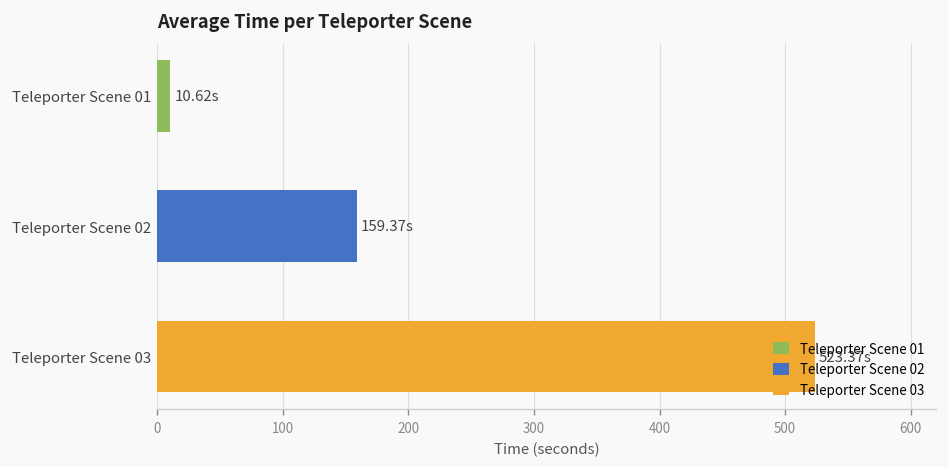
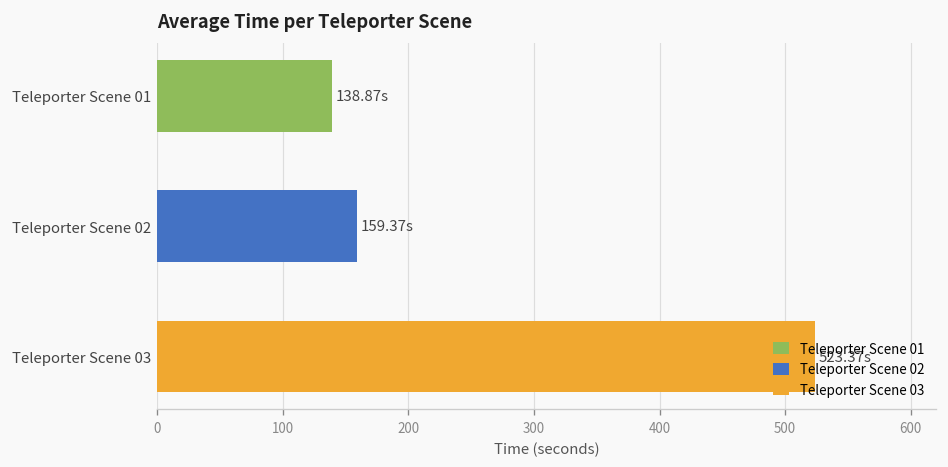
Teleporter Scene 01: 10.62s -> 138.87s
